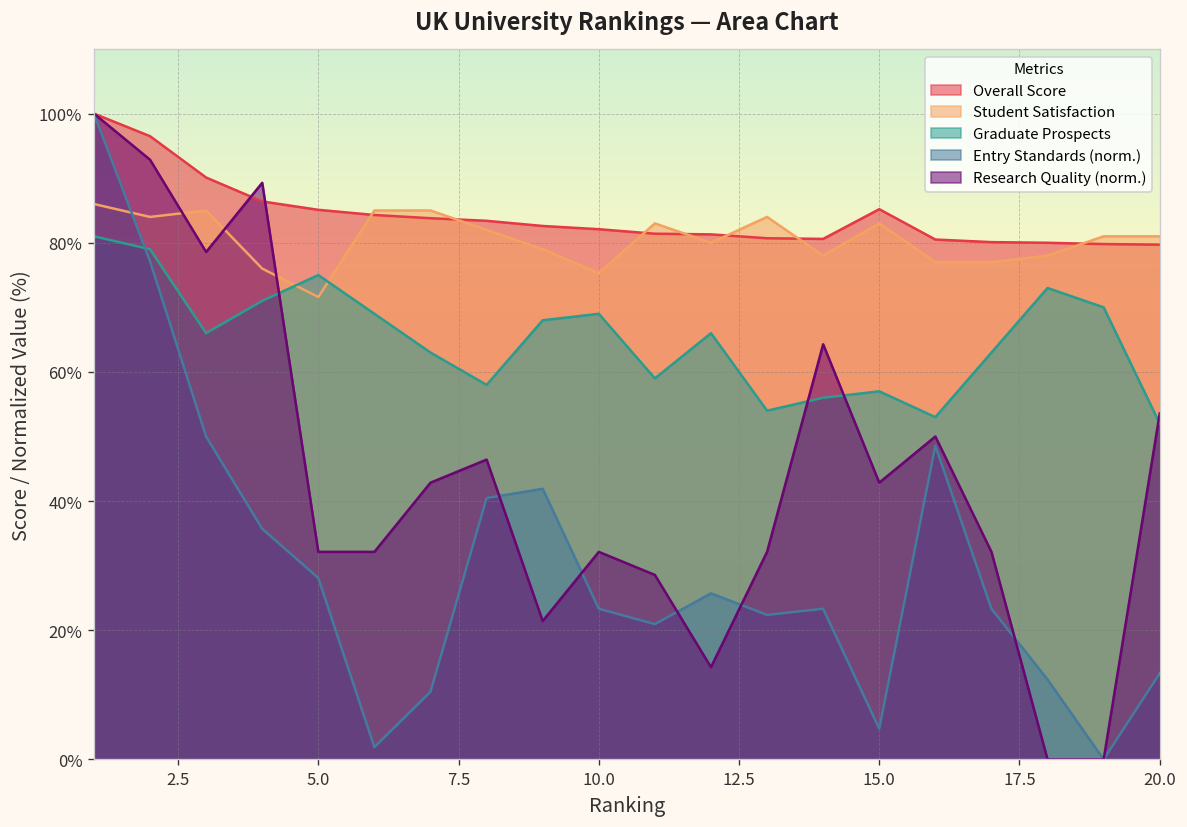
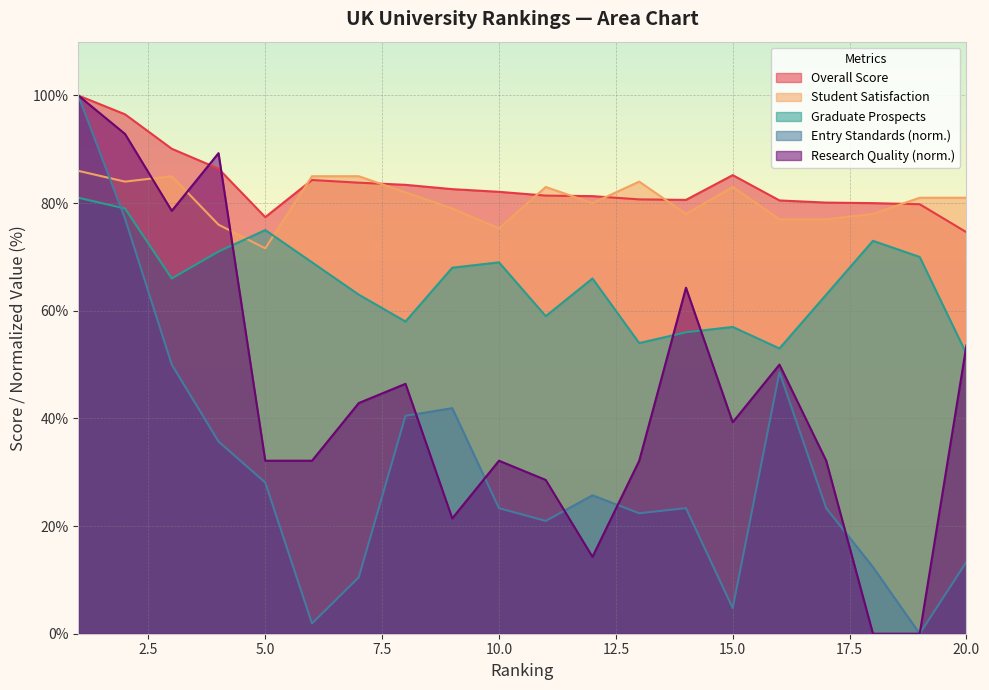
Overall Score, 5.0: 85% -> 77%
Research Quality (norm.), 15.0: 43% -> 39%
Overall Score, 20.0: 80% -> 75%
